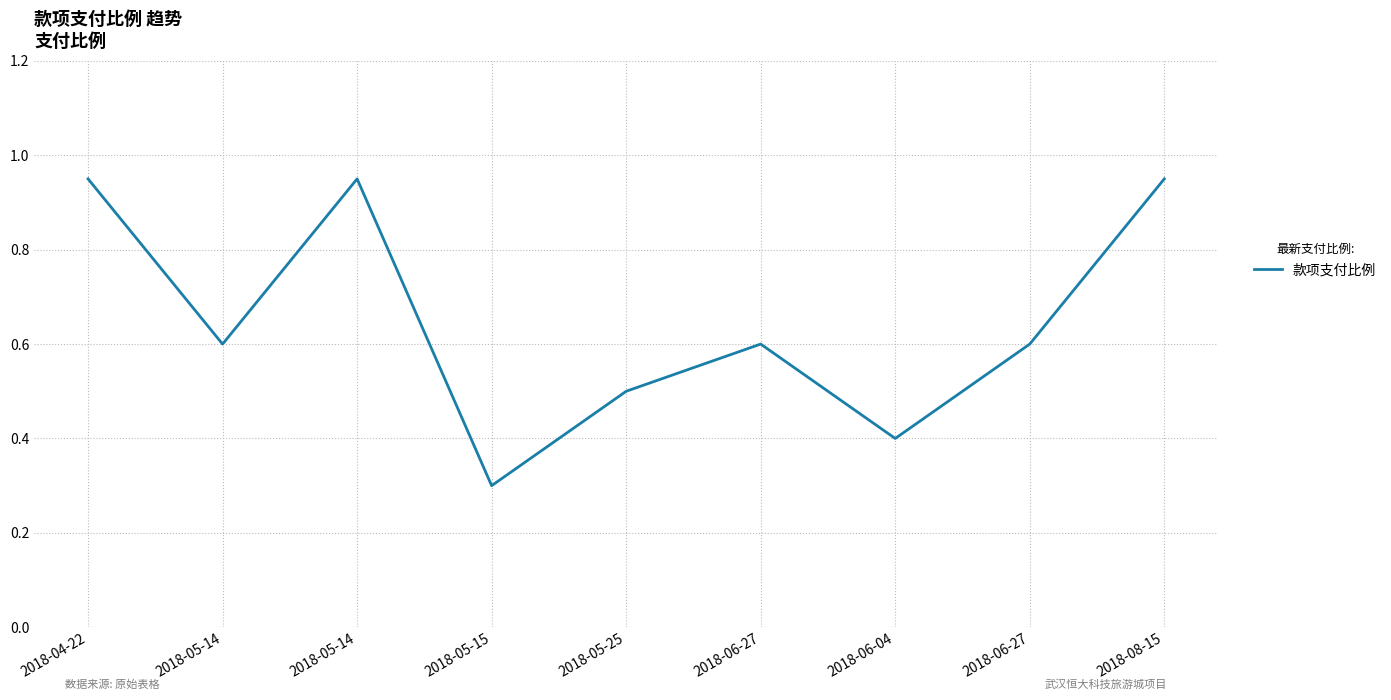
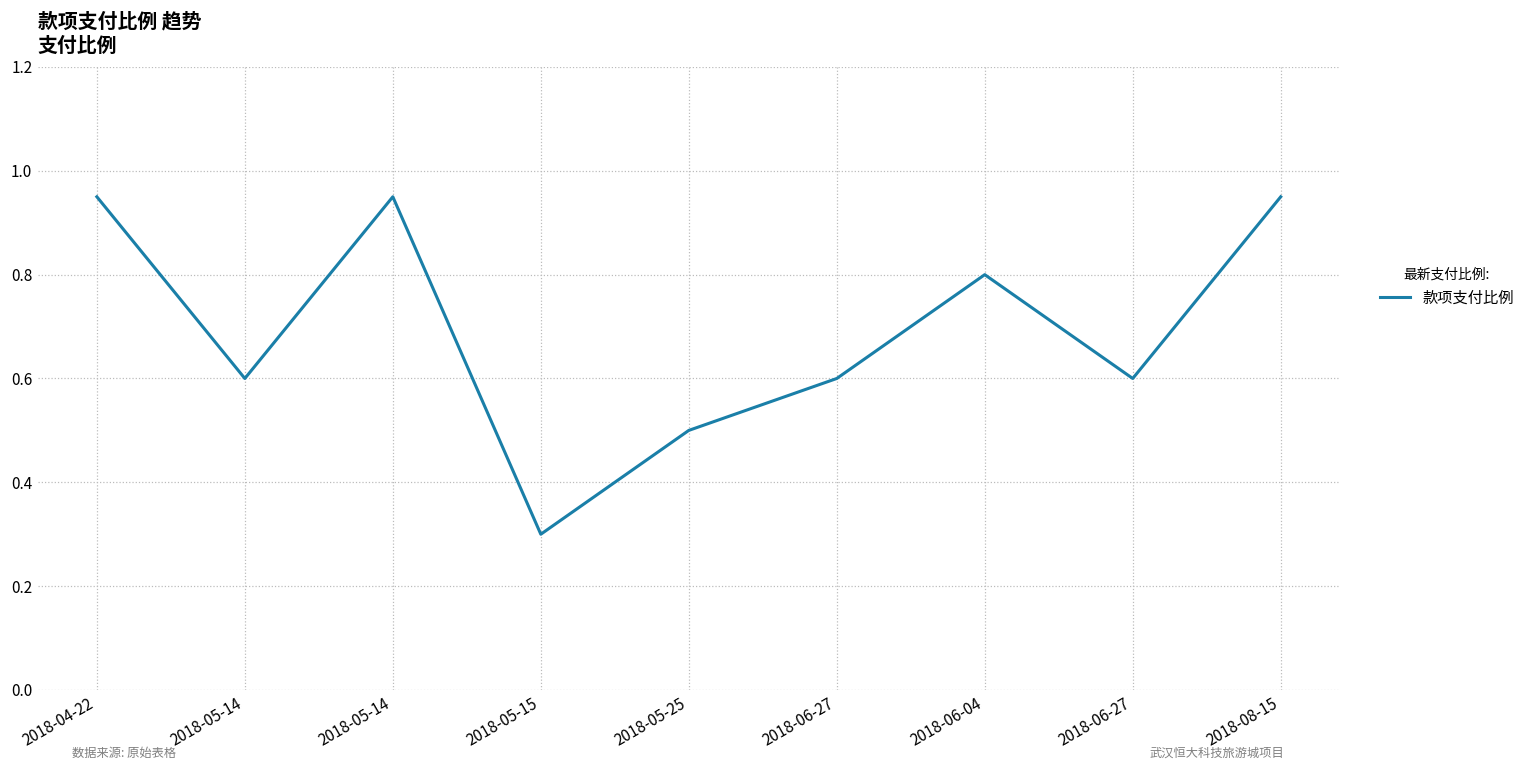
2018-06-04: 0.4 -> 0.8
